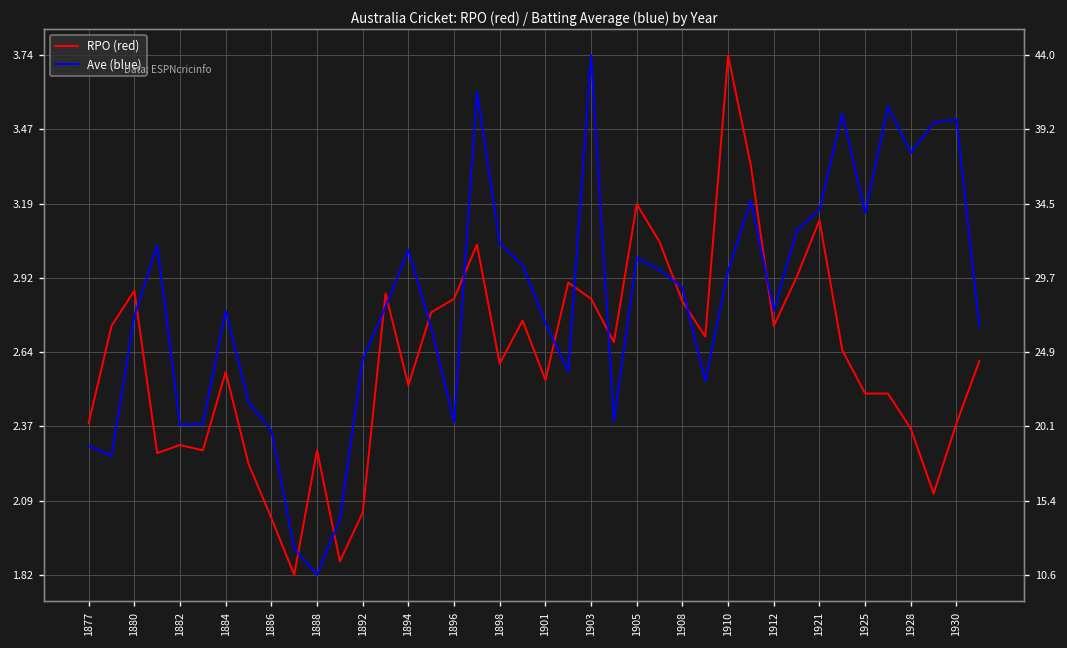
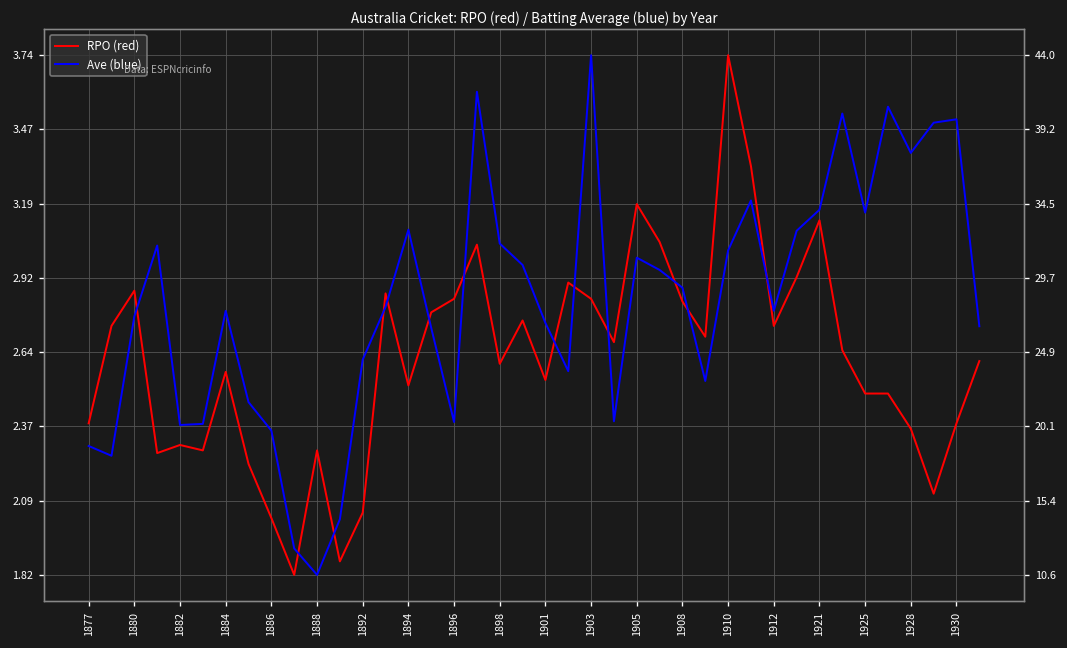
Ave (blue), 1894: 3.02 -> 3.10
Ave (blue), 1910: 2.94 -> 3.02
